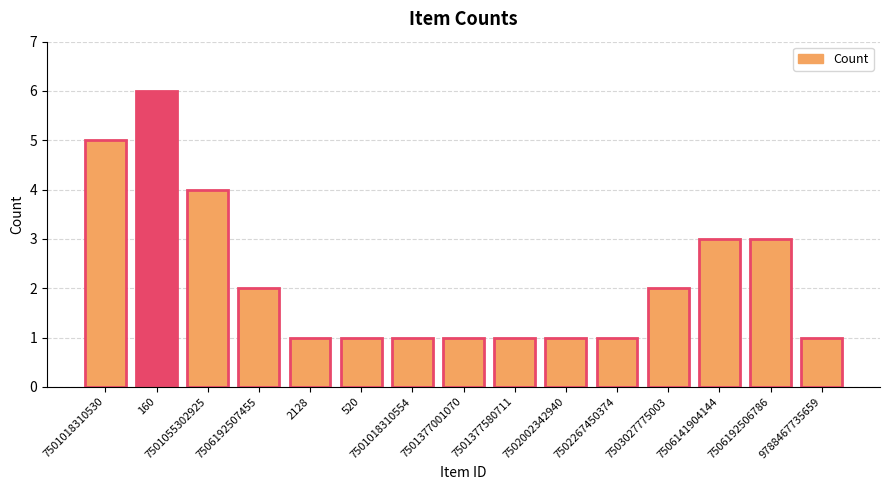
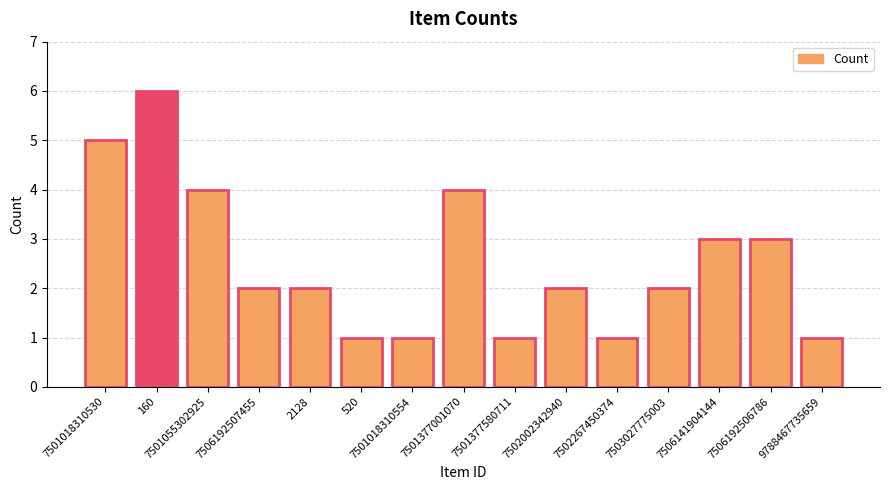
2128: 1 -> 2
7501377001070: 1 -> 4
7502002342940: 1 -> 2
